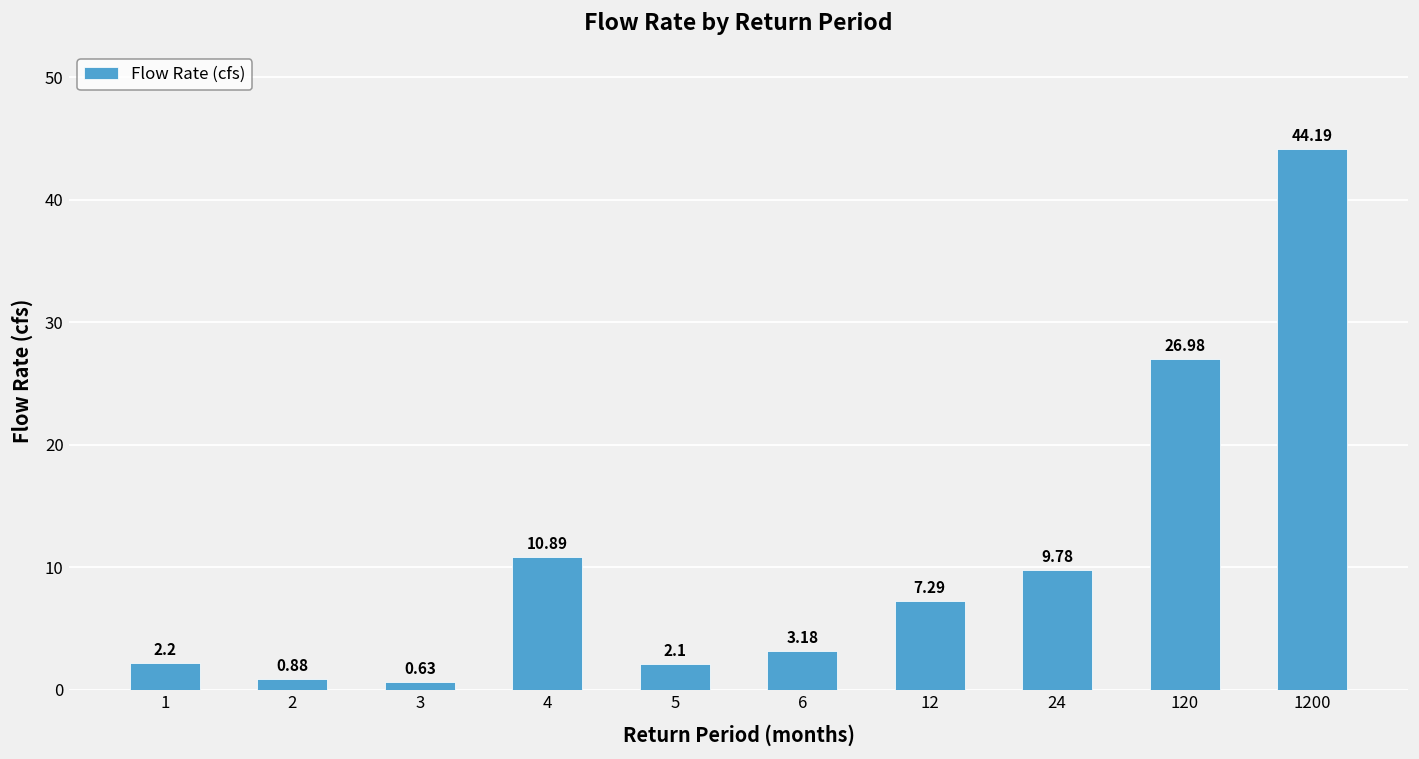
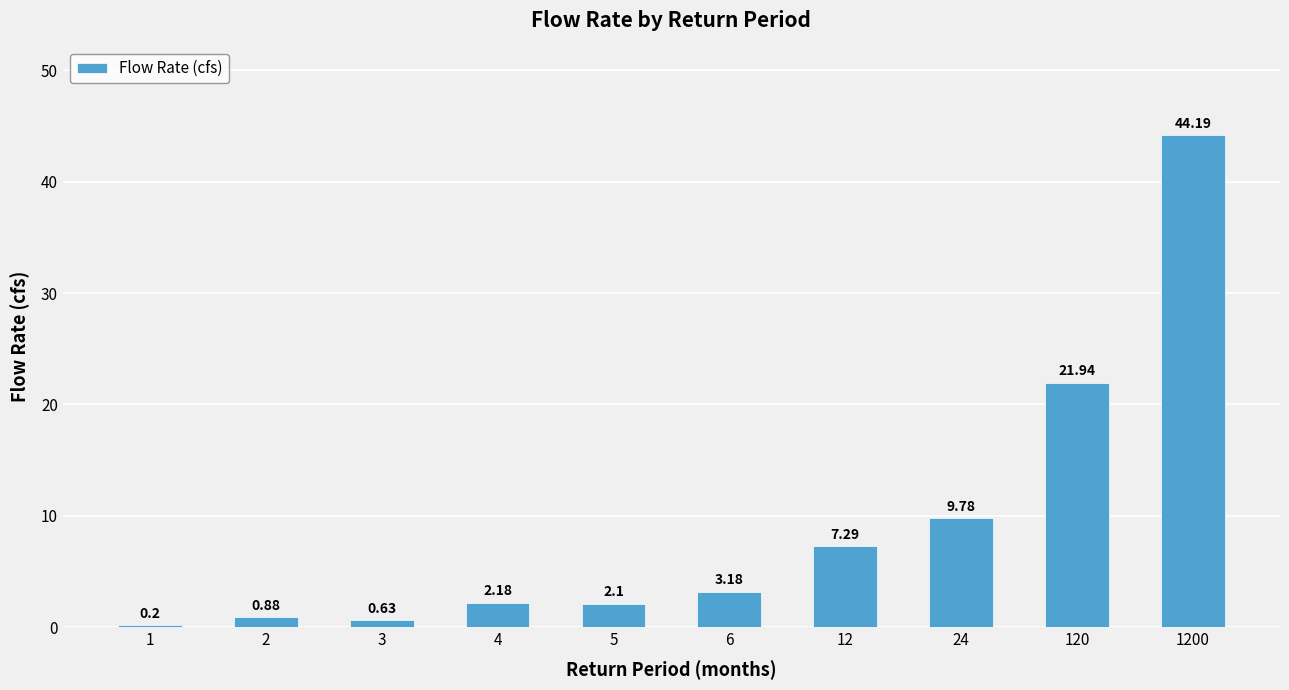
1: 2.2 -> 0.2
4: 10.89 -> 2.18
120: 26.98 -> 21.94
